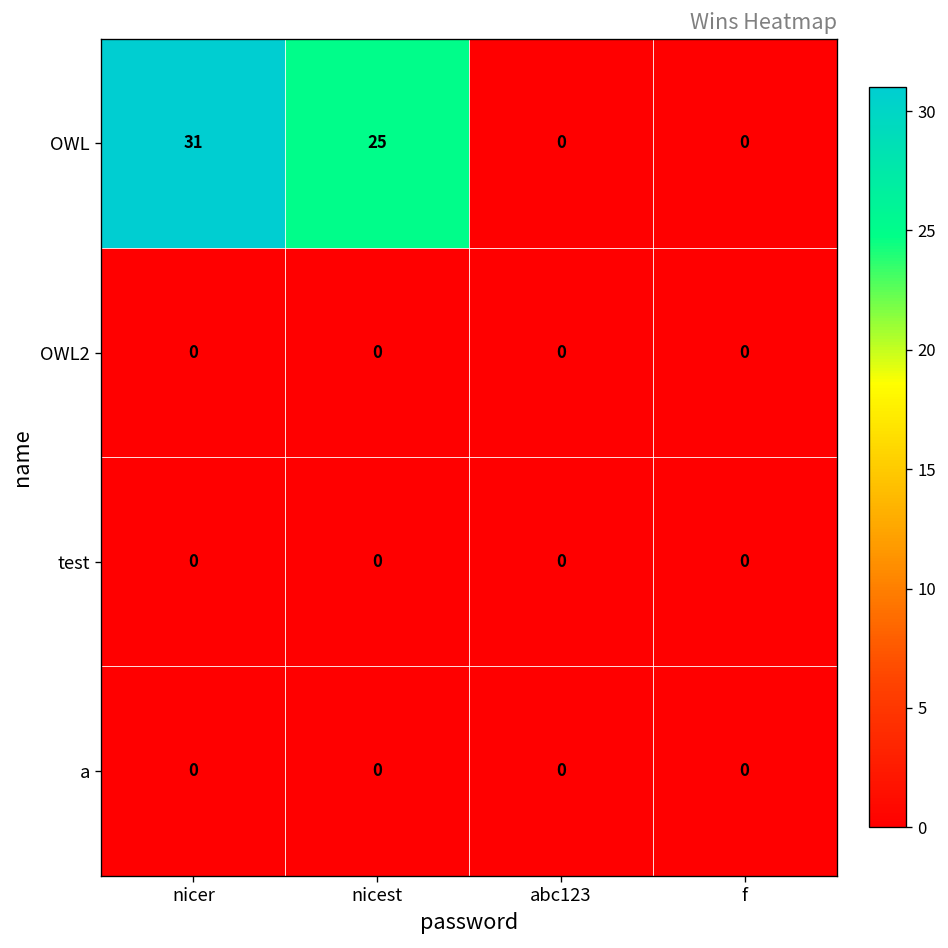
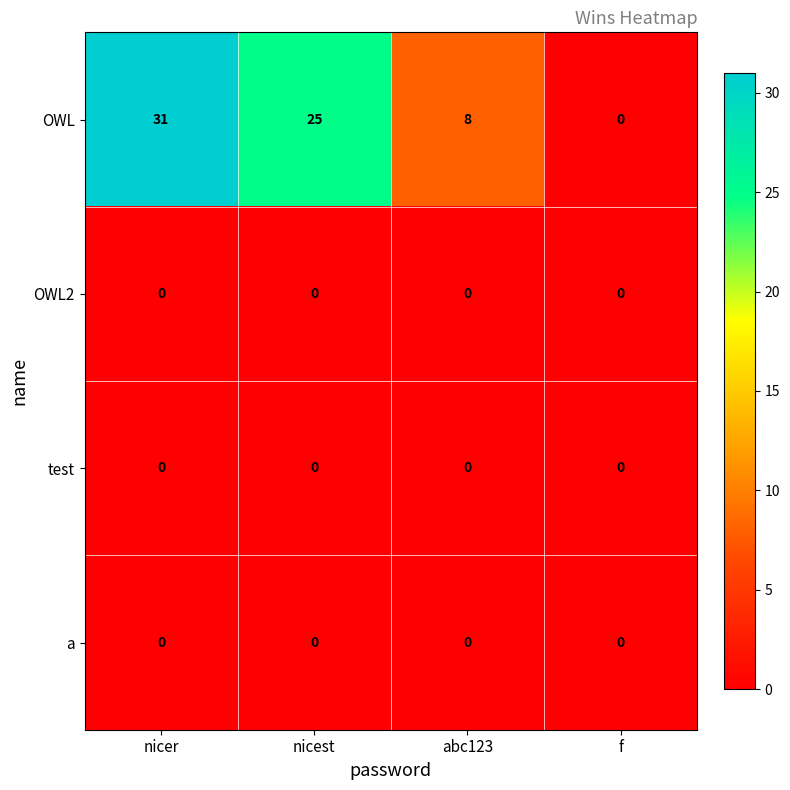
OWL, abc123: 0 -> 8
